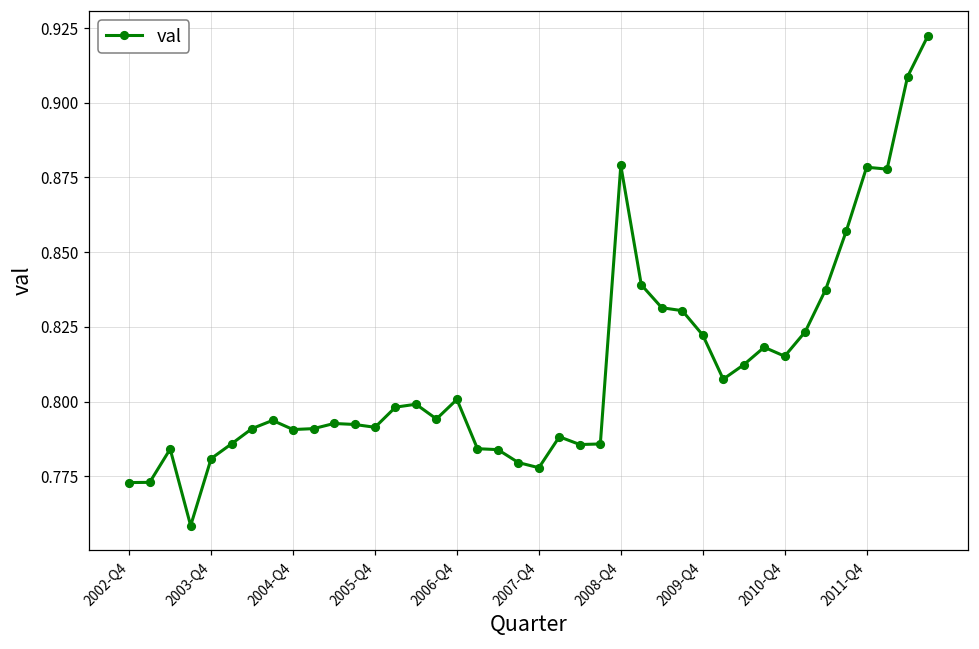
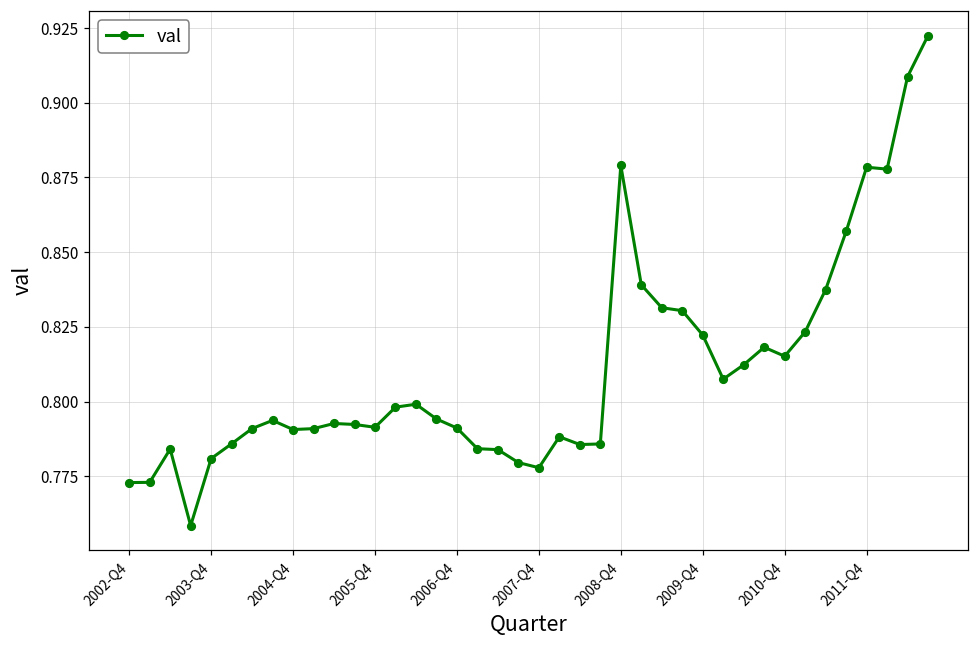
2006-Q4: 0.801 -> 0.791
